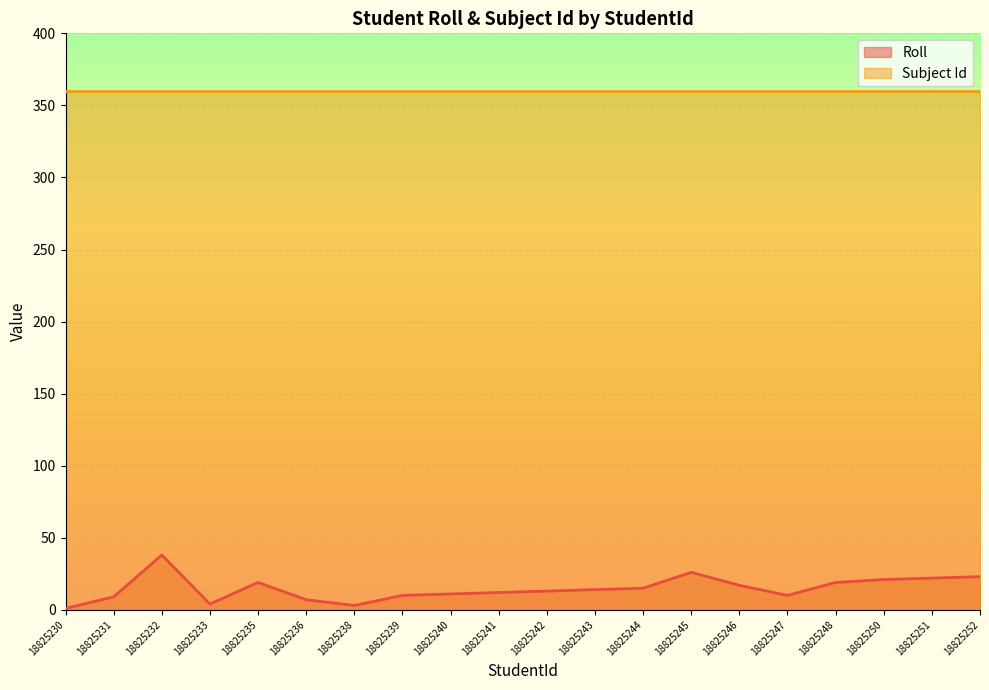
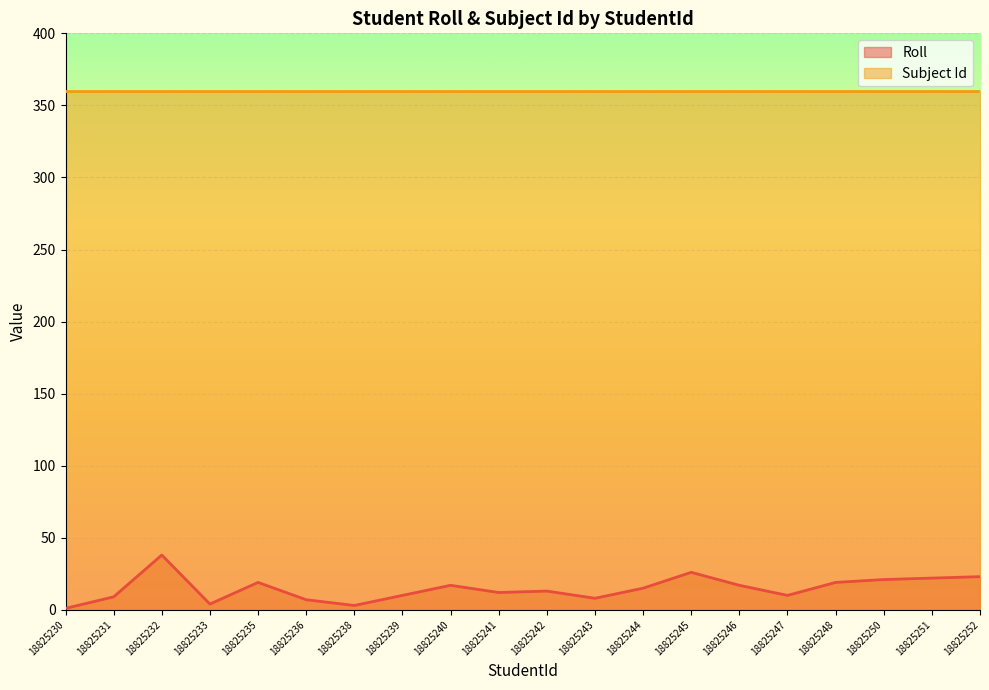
Roll, 18825240: 11 -> 17
Roll, 18825243: 14 -> 8
